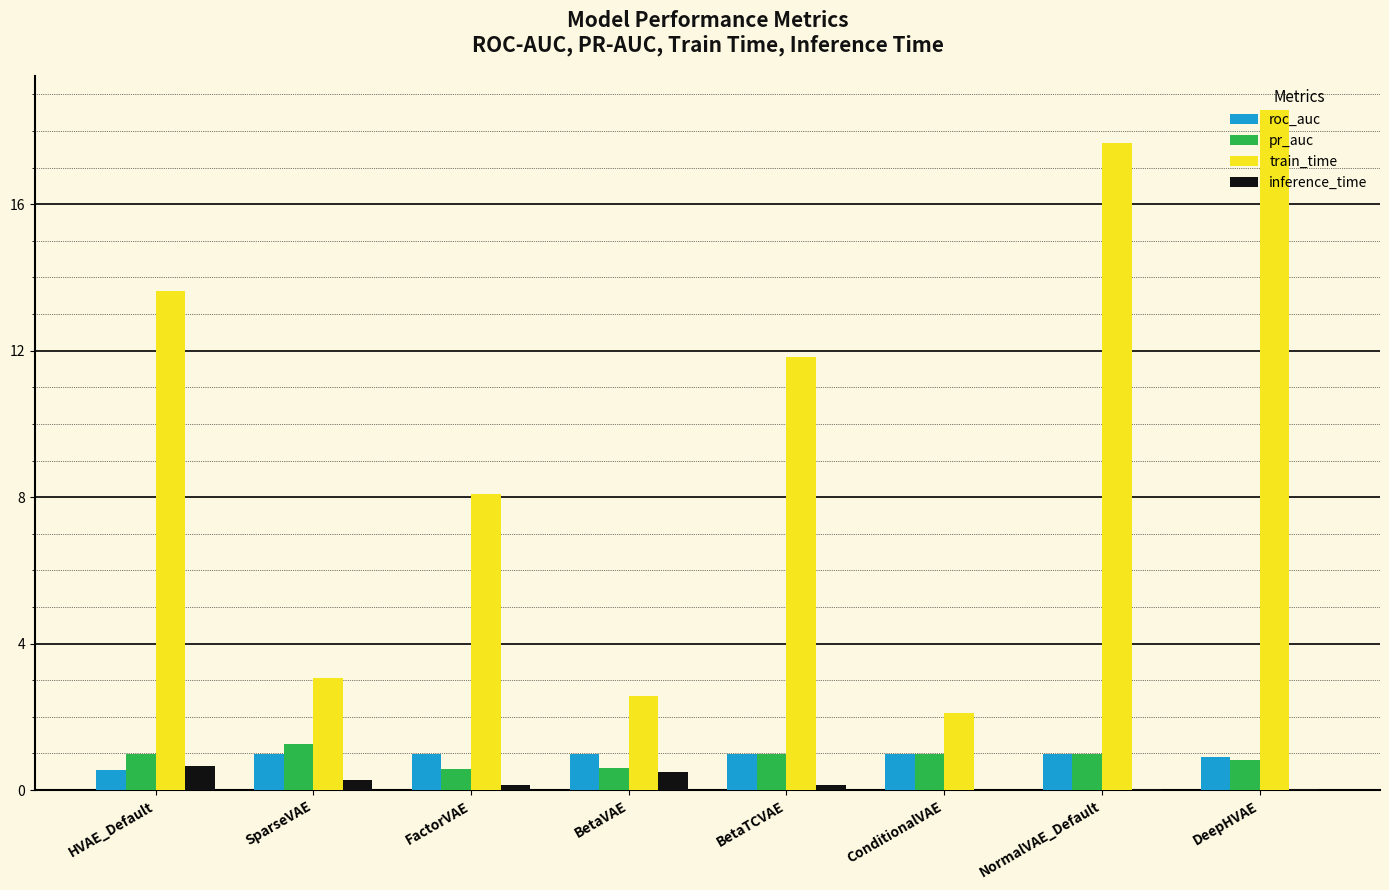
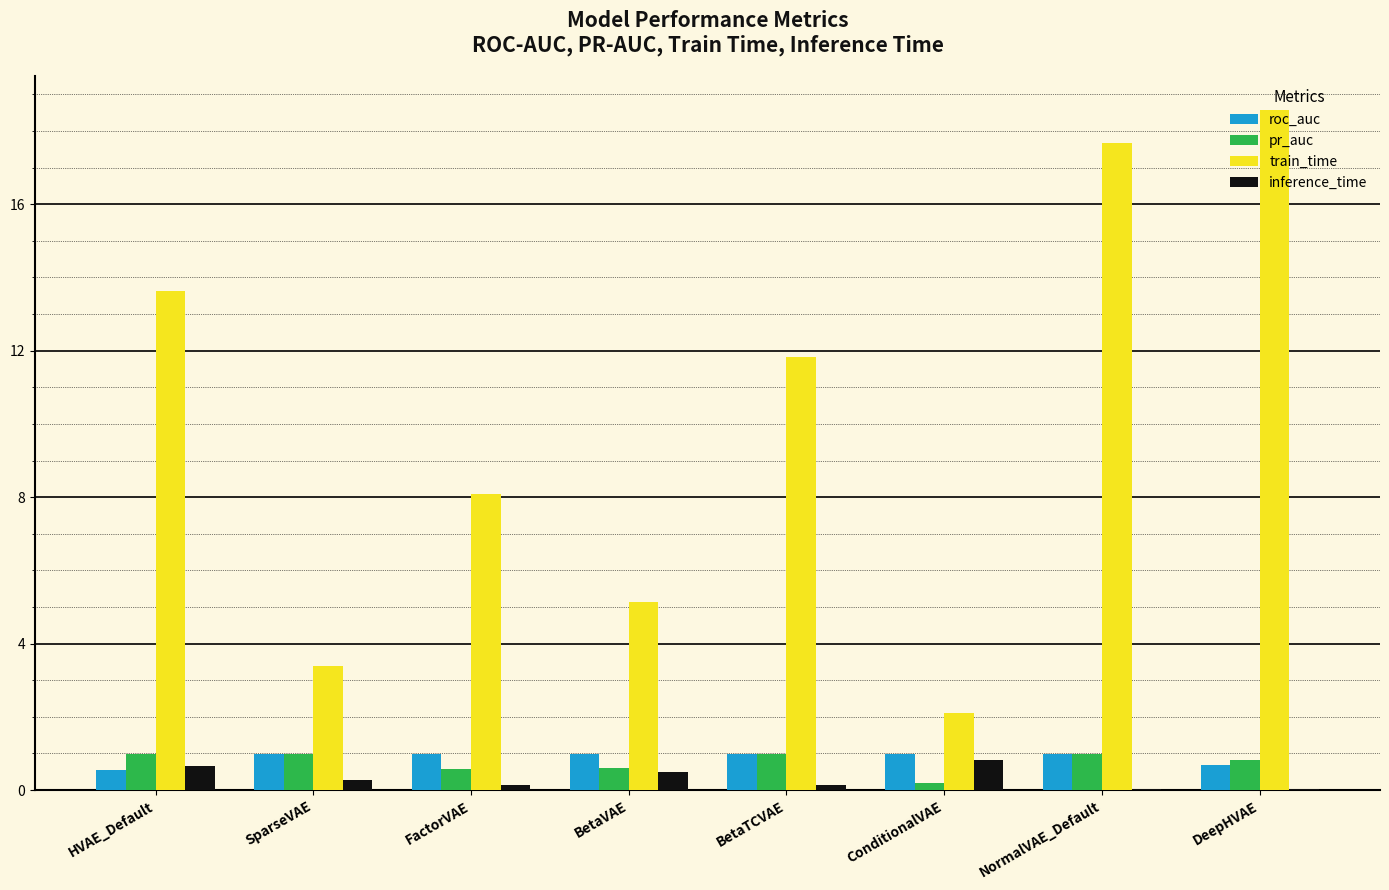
pr_auc, SparseVAE: 1.3 -> 1.0
train_time, SparseVAE: 3.1 -> 3.4
train_time, BetaVAE: 2.6 -> 5.1
pr_auc, ConditionalVAE: 1.0 -> 0.2
inference_time, ConditionalVAE: 0.0 -> 0.8
roc_auc, DeepHVAE: 0.9 -> 0.7
